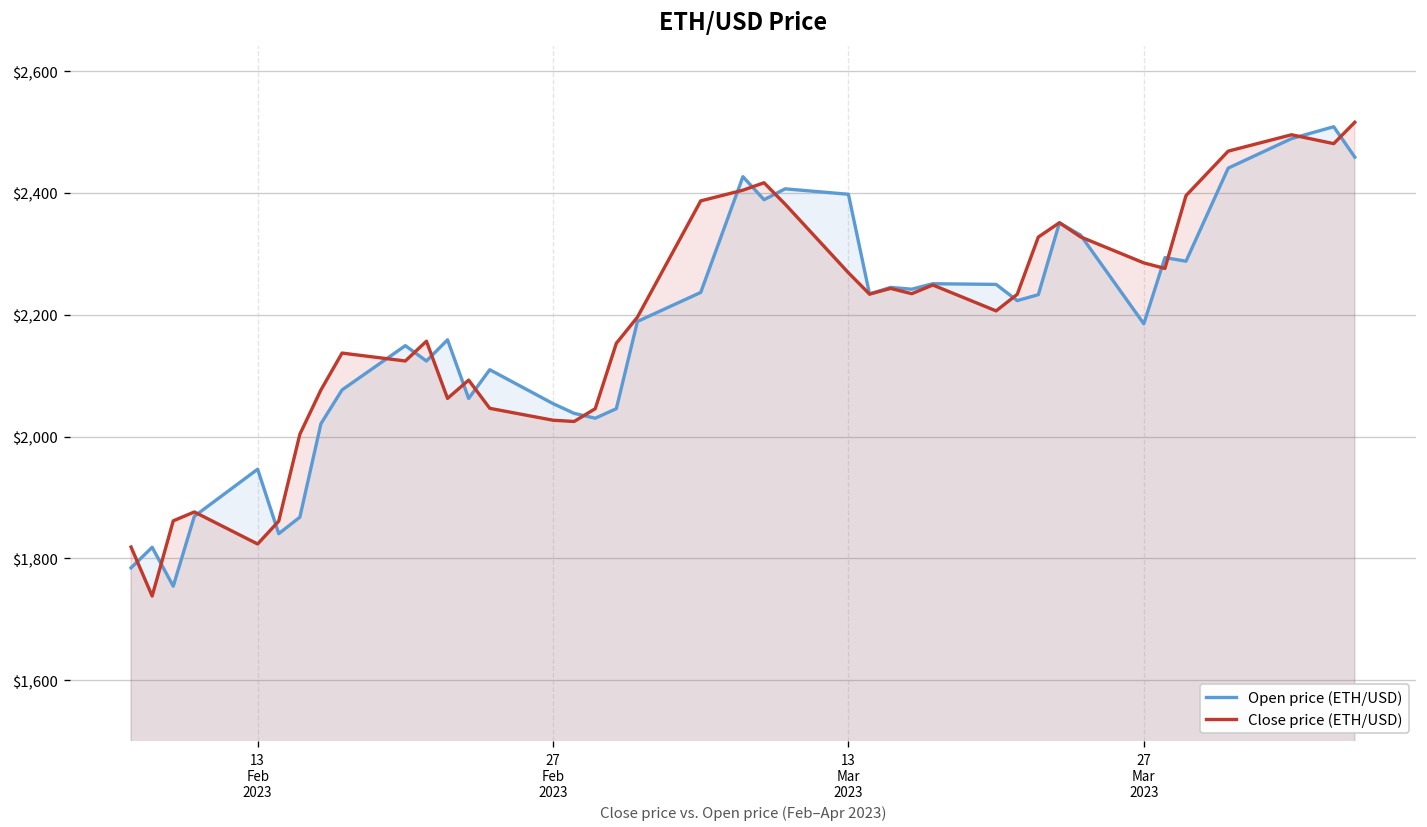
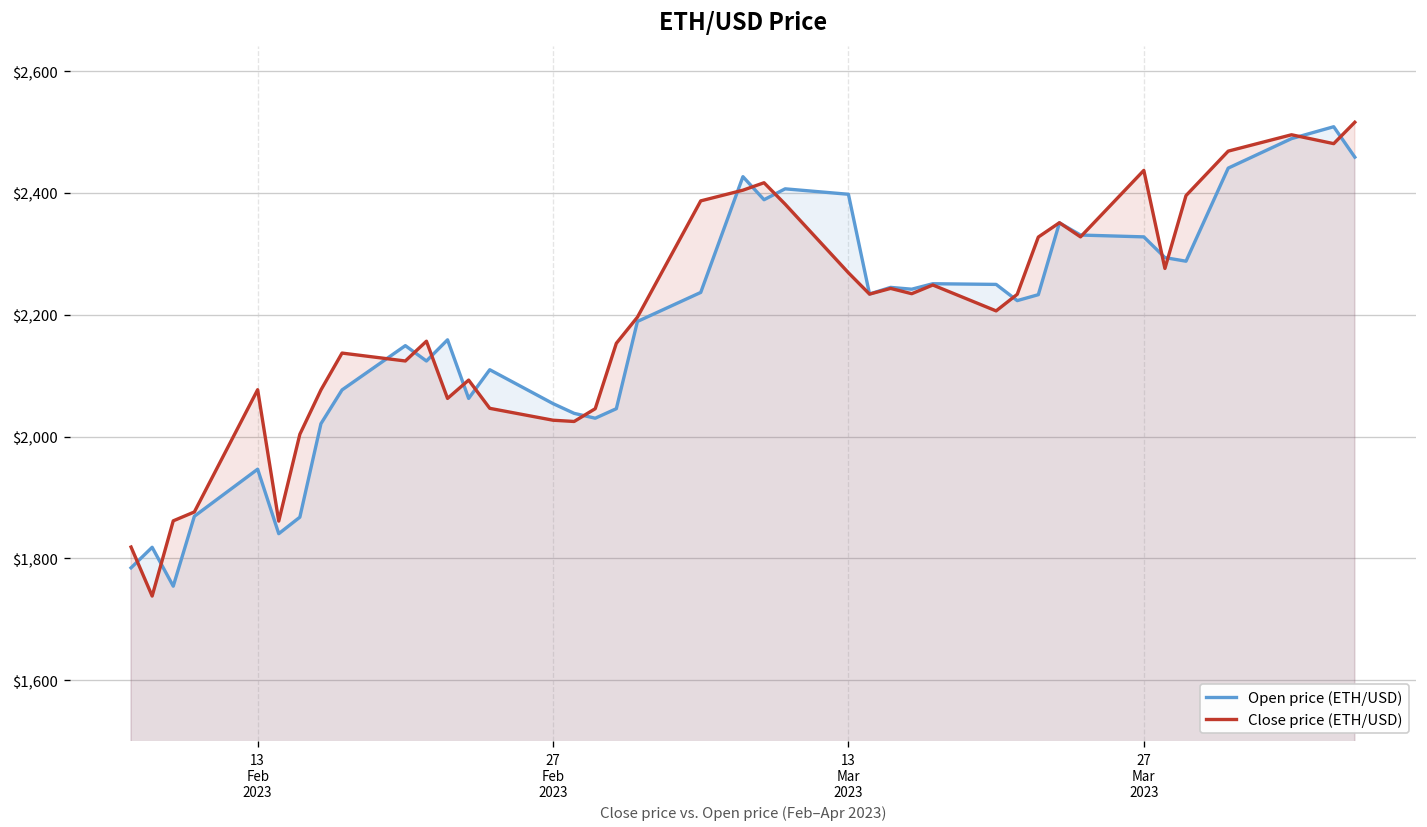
Close price (ETH/USD), 13 Feb 2023: $1,820 -> $2,080
Open price (ETH/USD), 27 Mar 2023: $2,190 -> $2,330
Close price (ETH/USD), 27 Mar 2023: $2,290 -> $2,440
